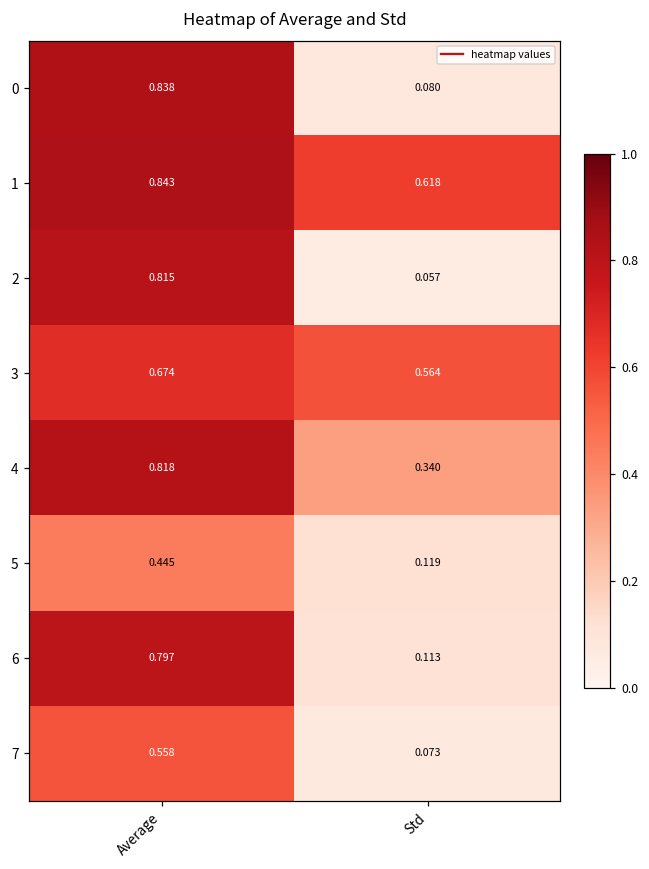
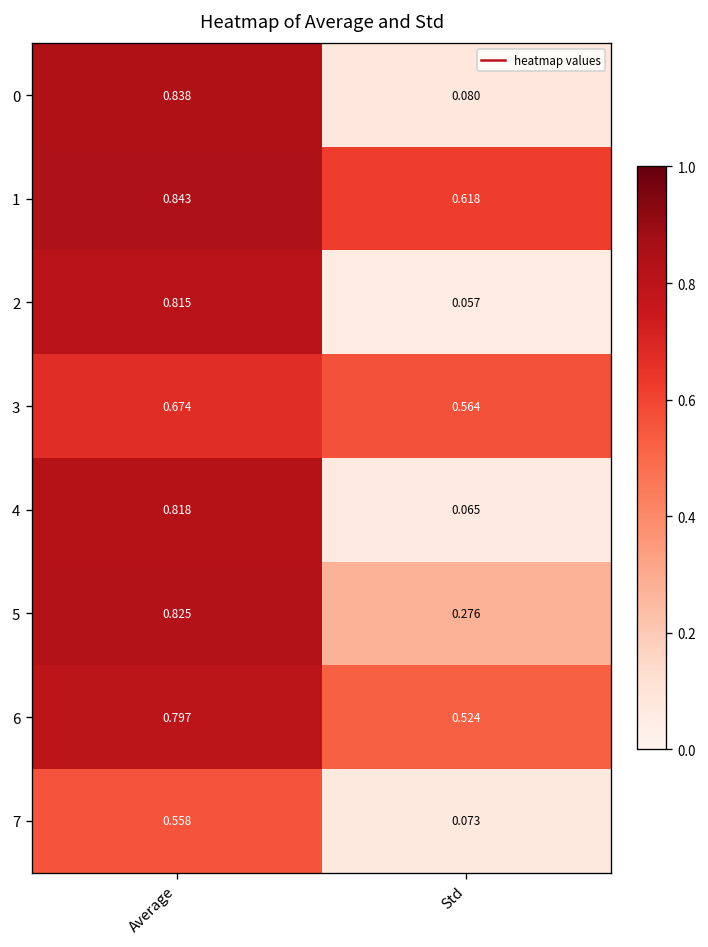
4, Std: 0.340 -> 0.065
5, Average: 0.445 -> 0.825
5, Std: 0.119 -> 0.276
6, Std: 0.113 -> 0.524
